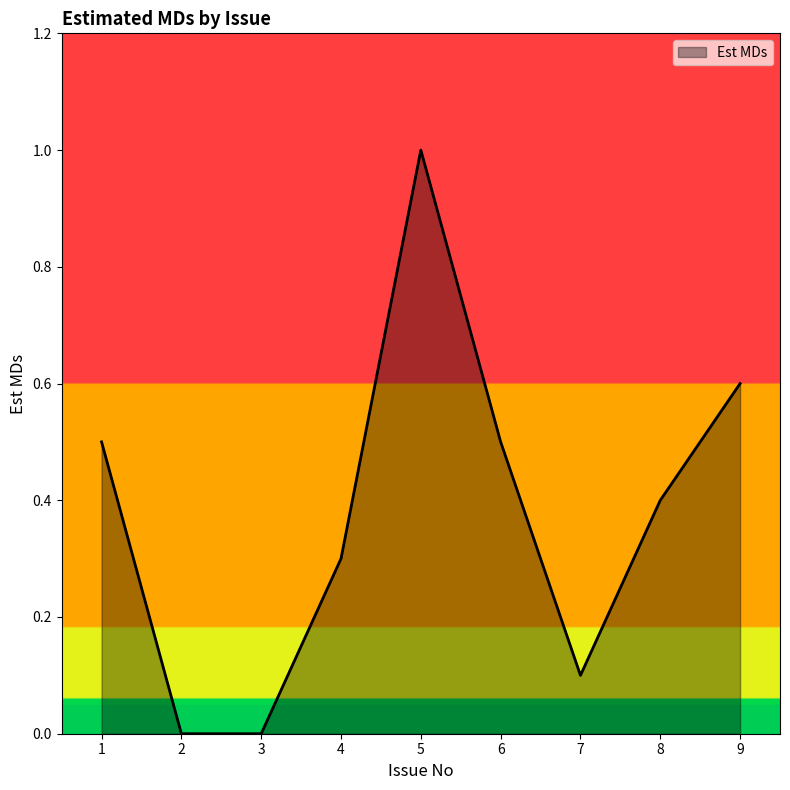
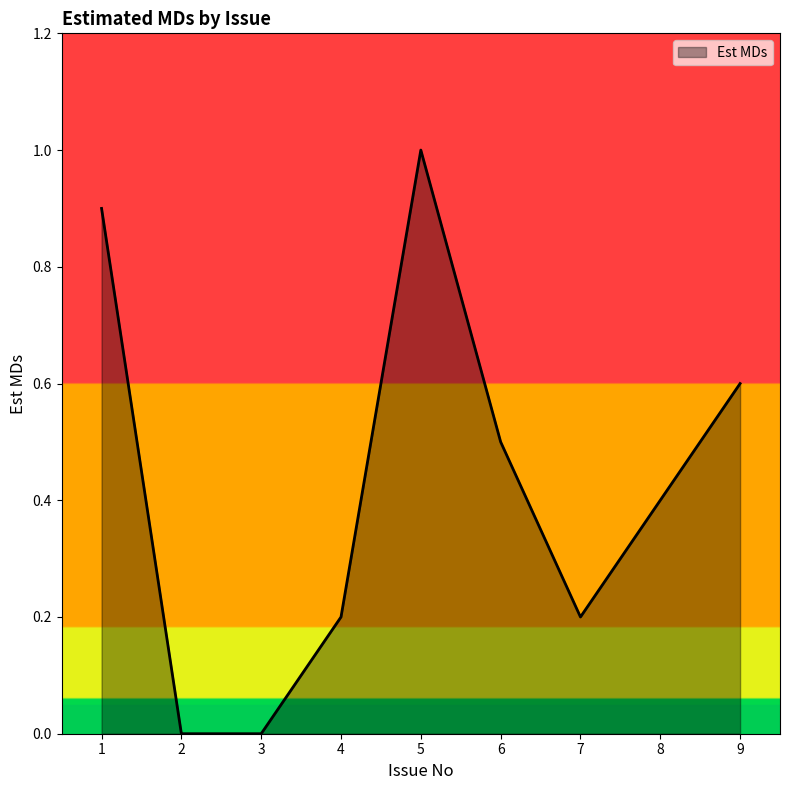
1: 0.5 -> 0.9
4: 0.3 -> 0.2
7: 0.1 -> 0.2
